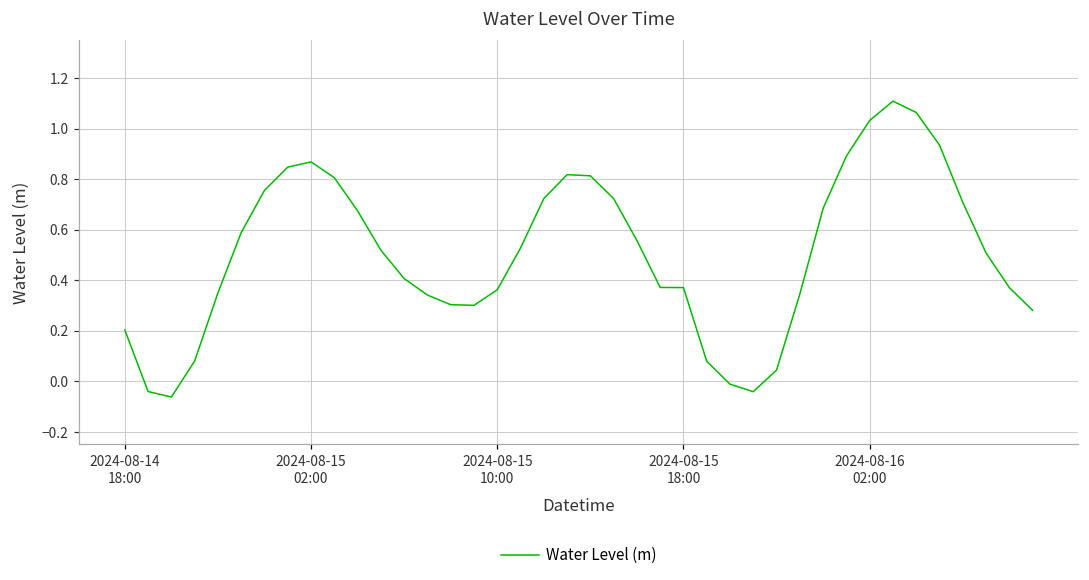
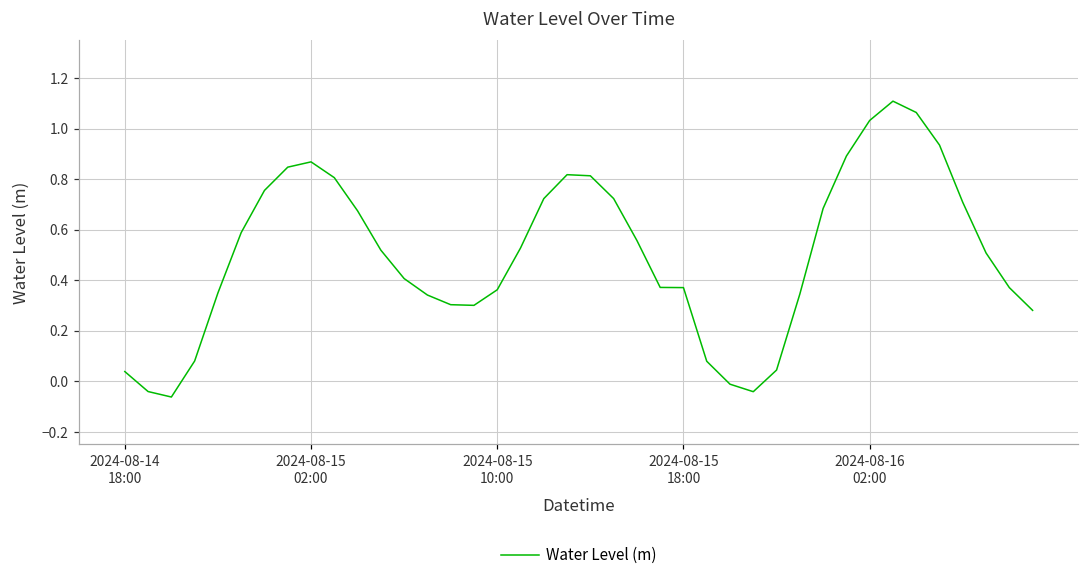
2024-08-14 18:00: 0.20 -> 0.04
